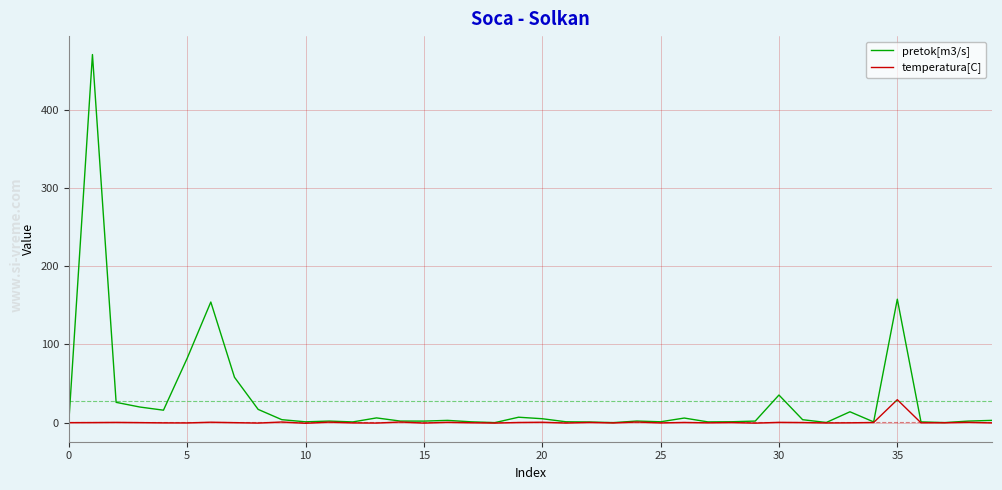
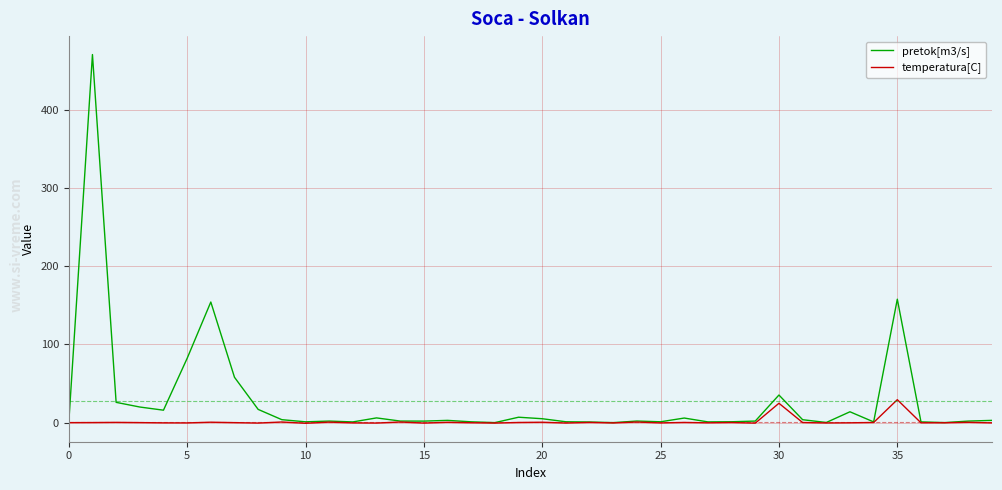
temperatura[C], 30: 0 -> 20
